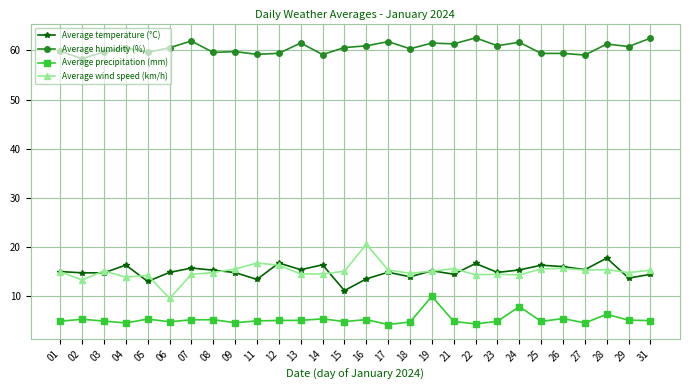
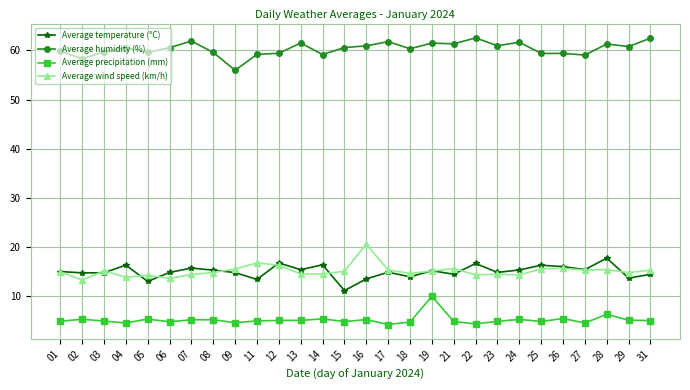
Average wind speed (km/h), 06: 10 -> 14
Average humidity (%), 09: 60 -> 56
Average precipitation (mm), 24: 8 -> 5
